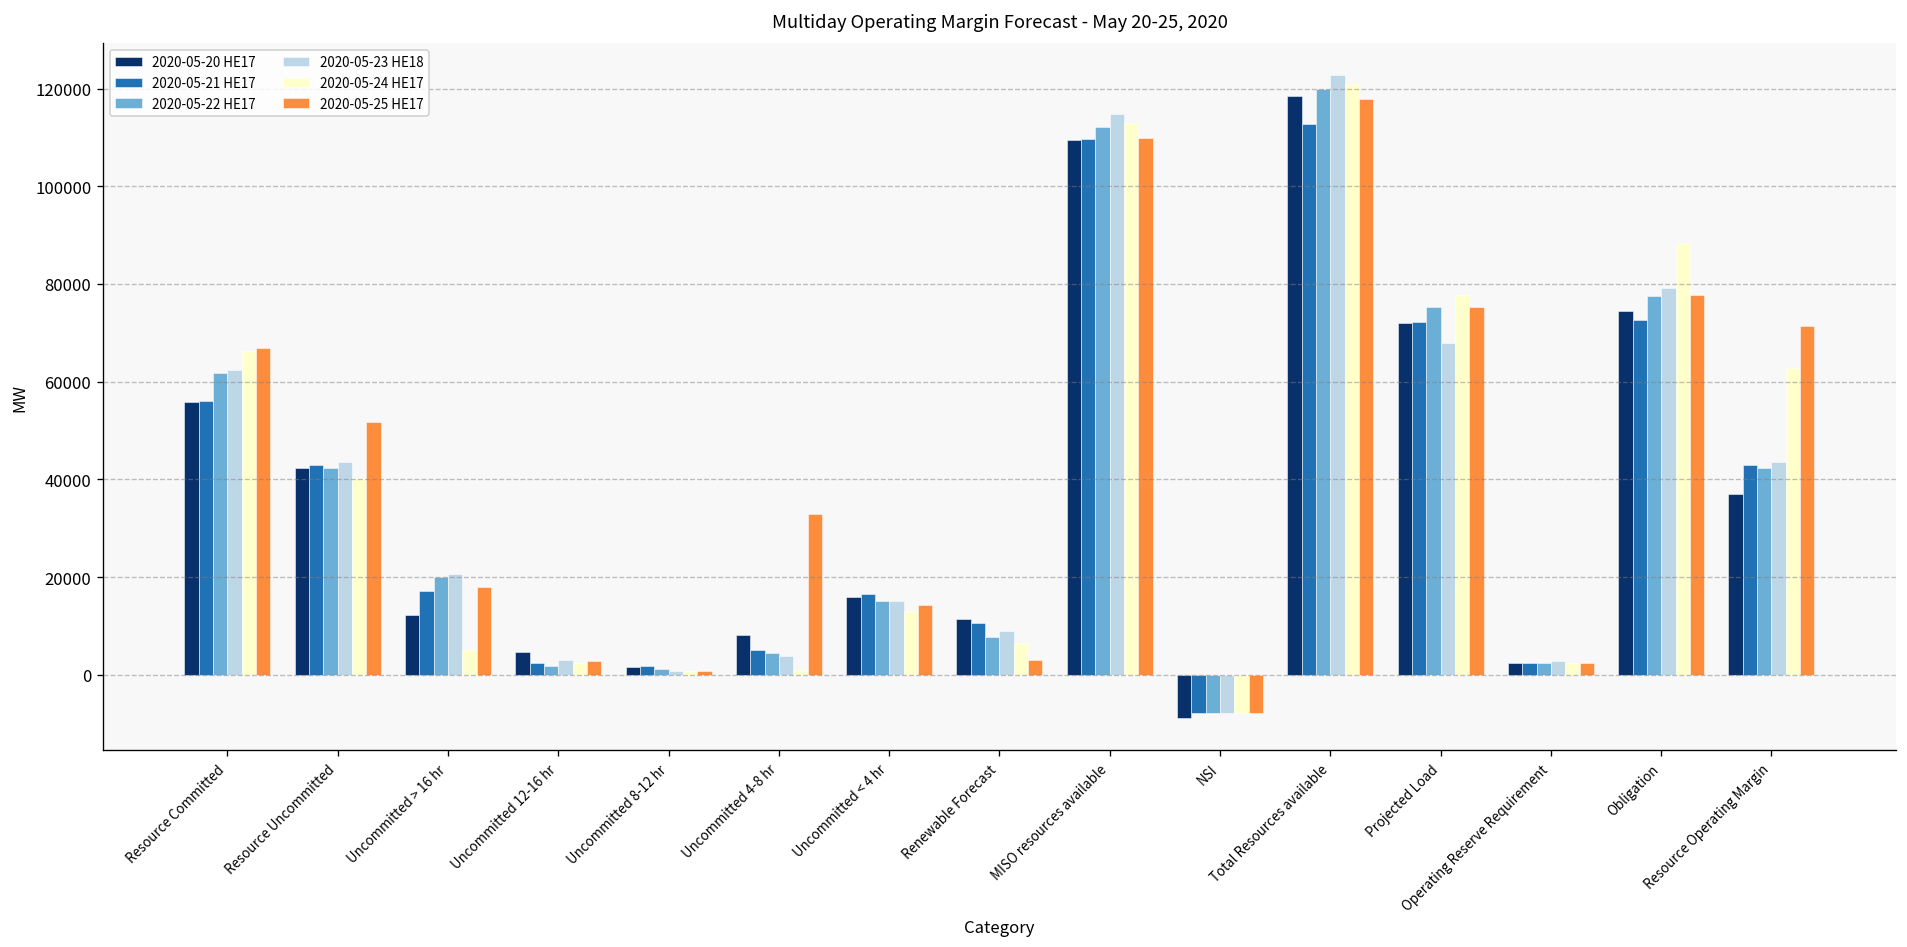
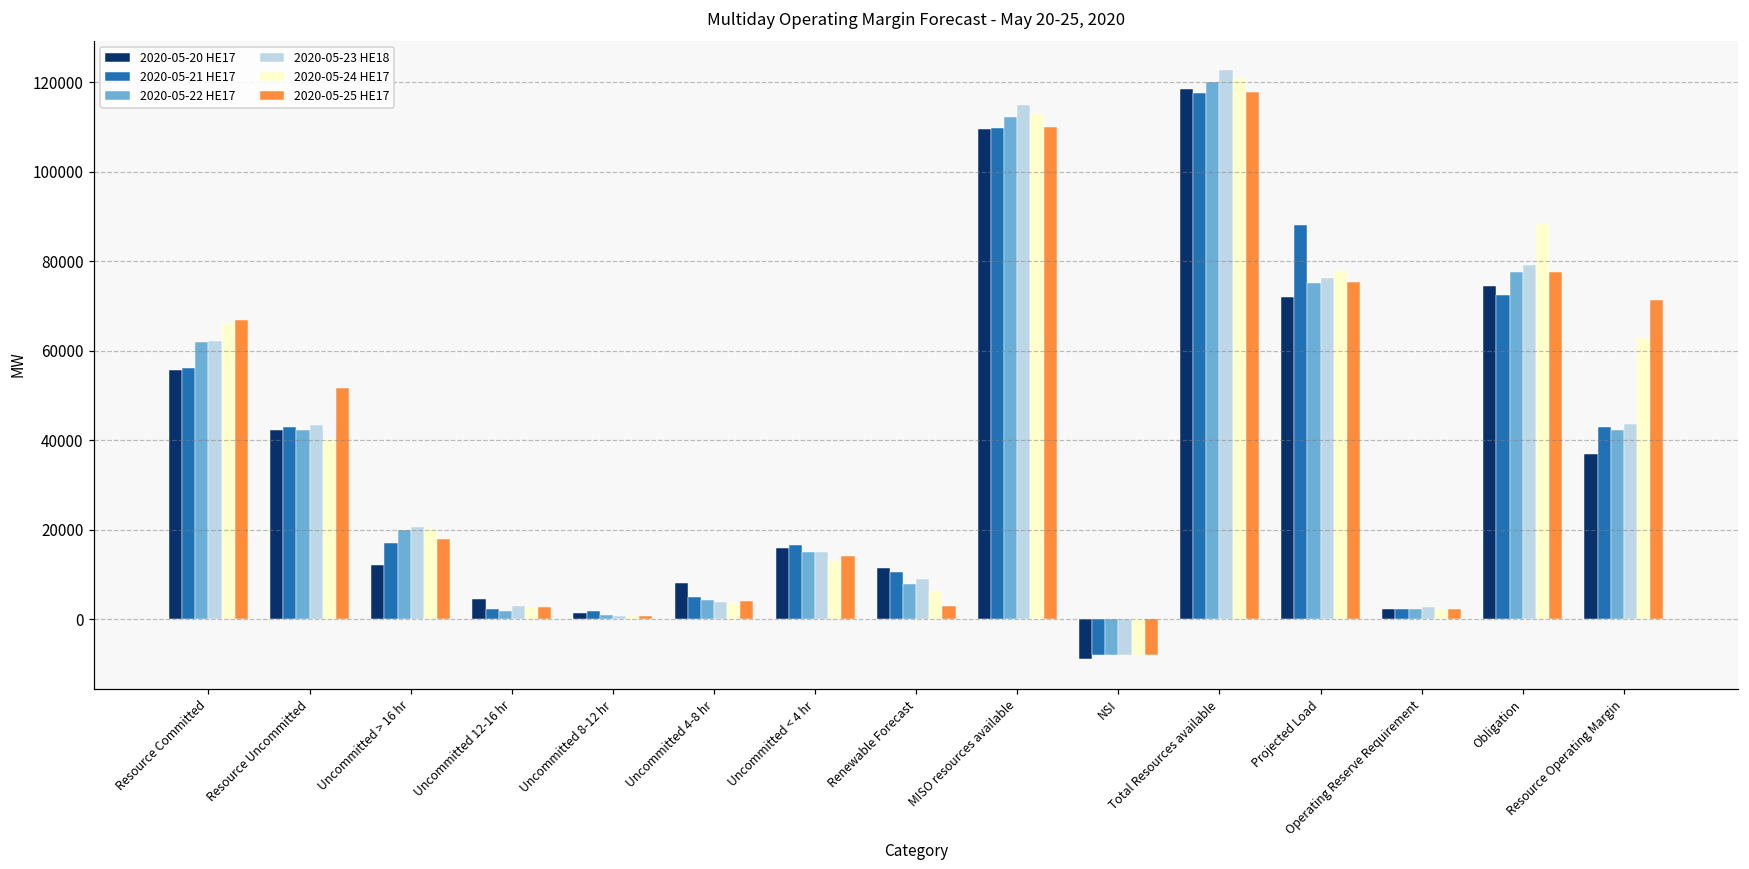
2020-05-24 HE17, Uncommitted > 16 hr: 5000 -> 20000
2020-05-24 HE17, Uncommitted 4-8 hr: 1000 -> 4000
2020-05-25 HE17, Uncommitted 4-8 hr: 33000 -> 4000
2020-05-21 HE17, Total Resources available: 113000 -> 118000
2020-05-21 HE17, Projected Load: 72000 -> 88000
2020-05-23 HE18, Projected Load: 68000 -> 76000
